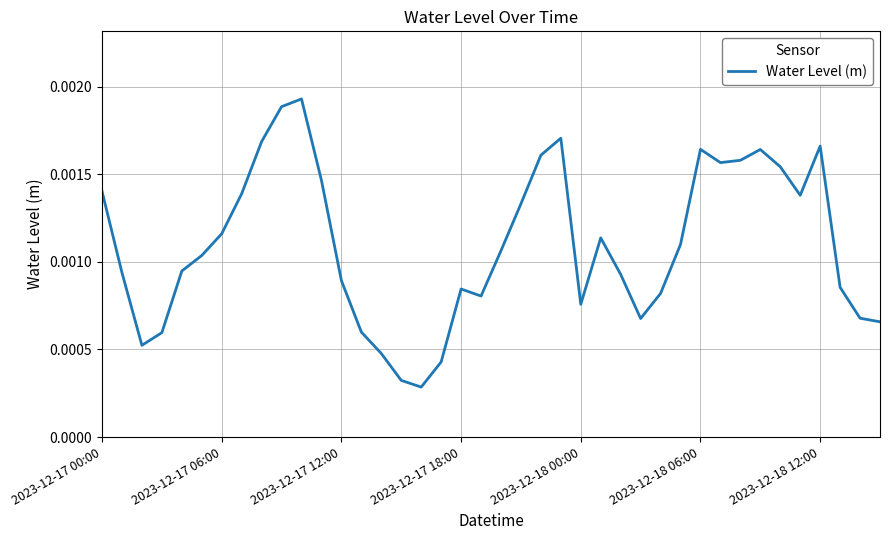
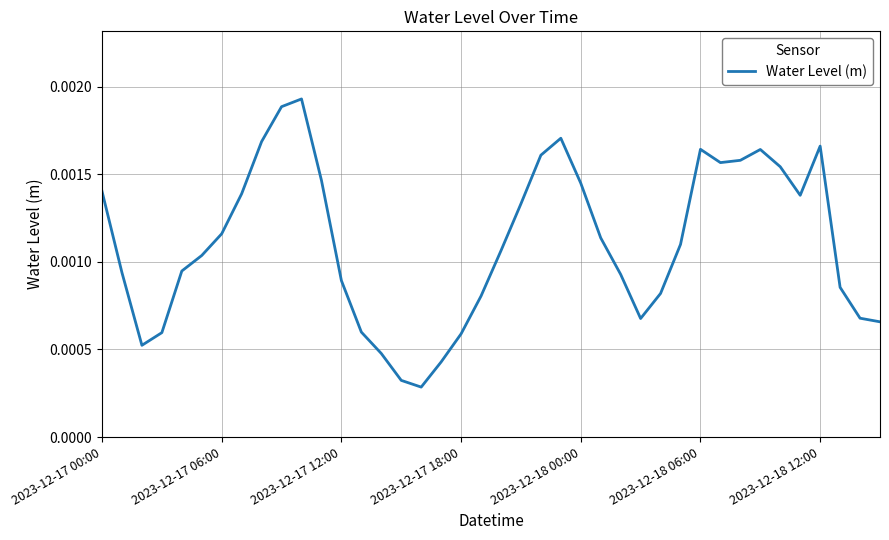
2023-12-17 18:00: 0.00085 -> 0.00059
2023-12-18 00:00: 0.00076 -> 0.00145
